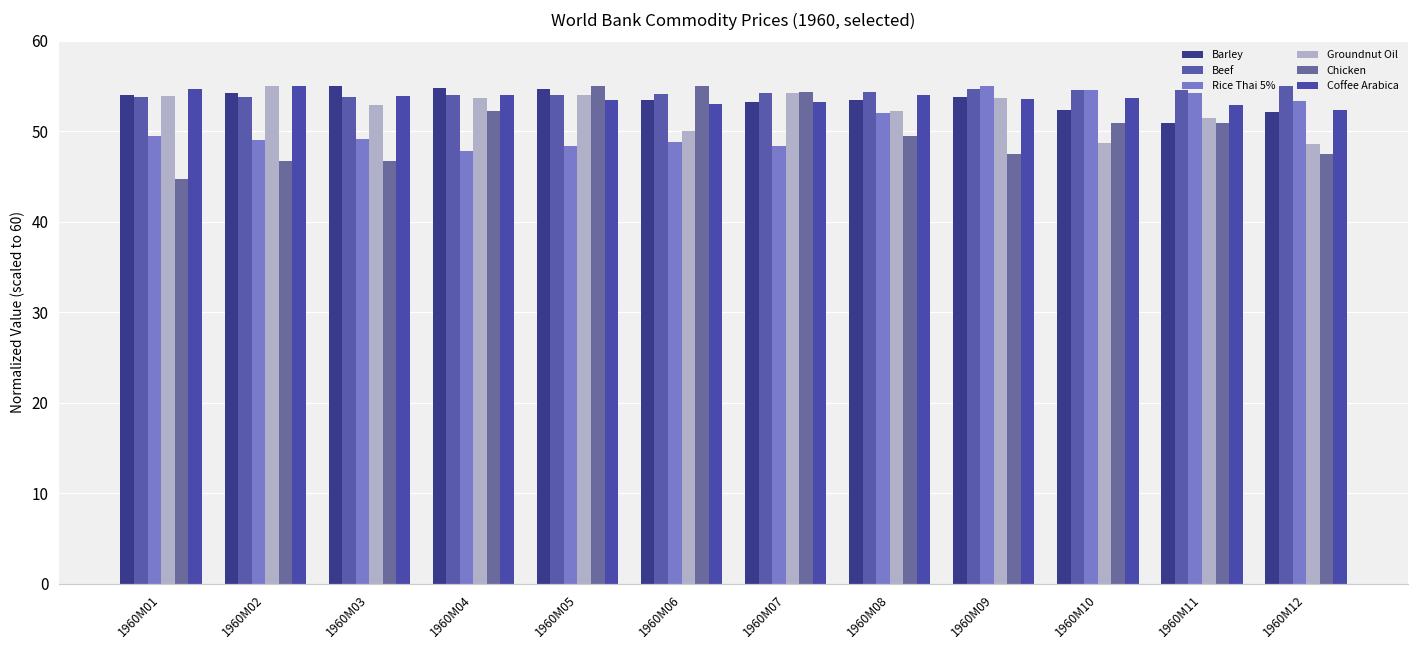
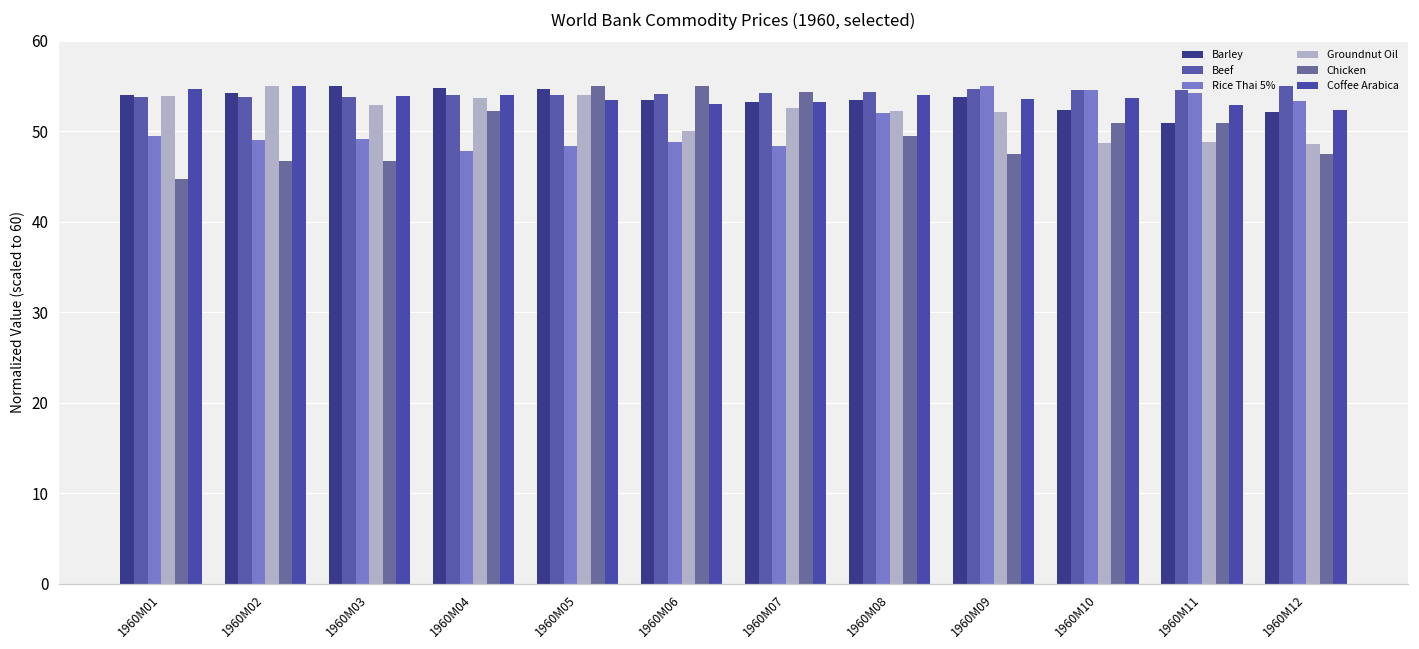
Groundnut Oil, 1960M07: 54 -> 53
Groundnut Oil, 1960M09: 54 -> 52
Groundnut Oil, 1960M11: 51 -> 49
